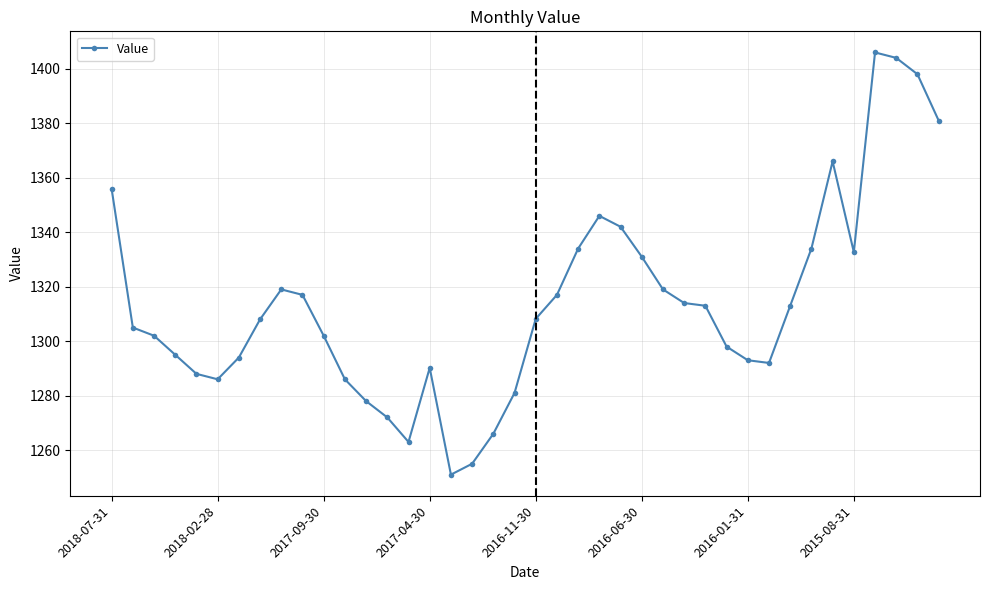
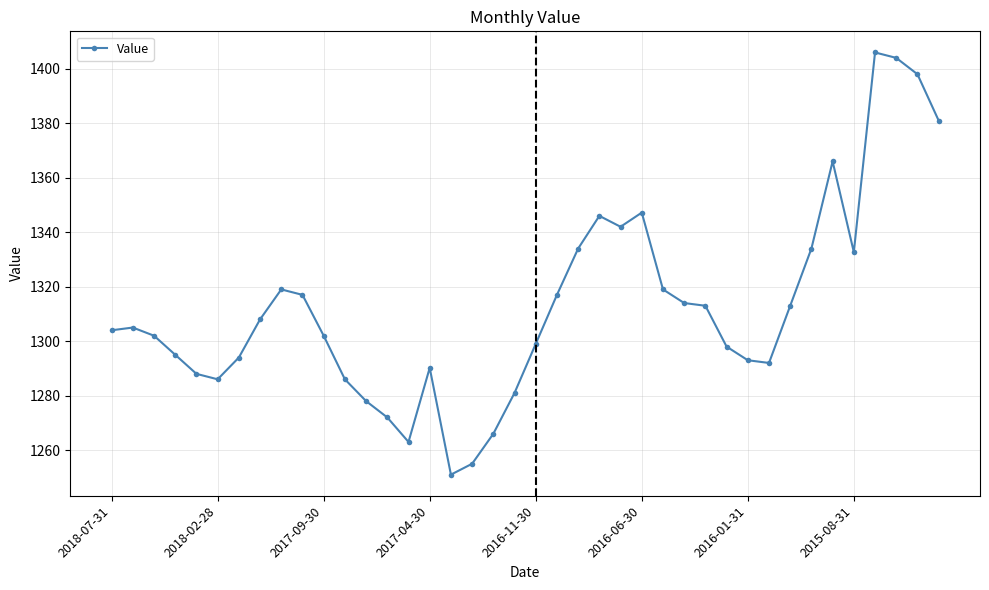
2018-07-31: 1356 -> 1304
2016-11-30: 1308 -> 1299
2016-06-30: 1331 -> 1347
